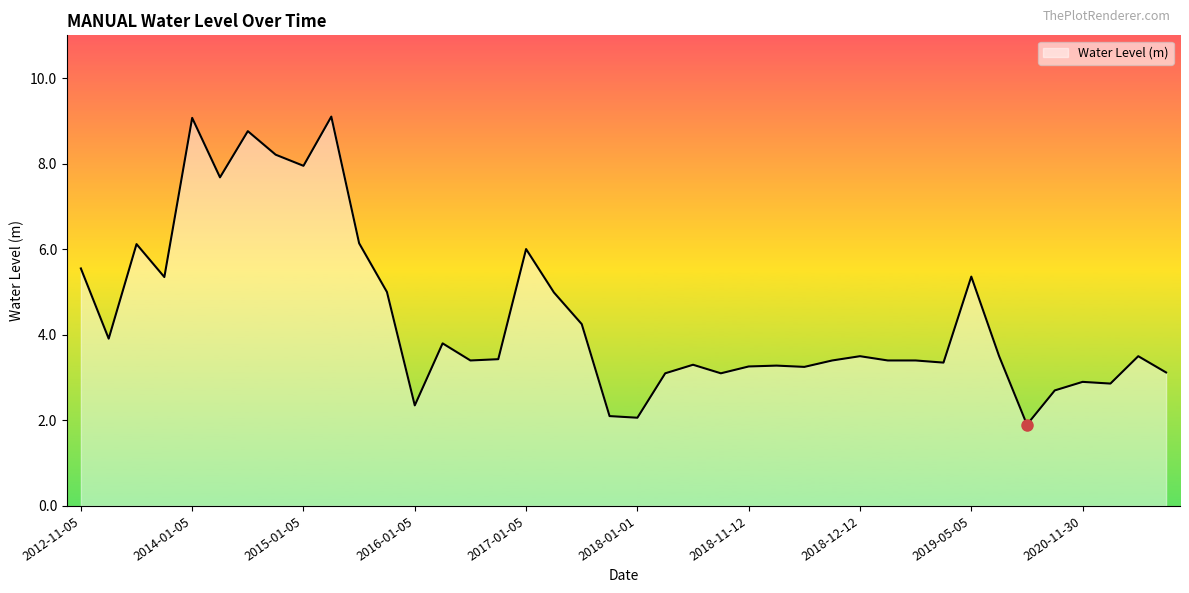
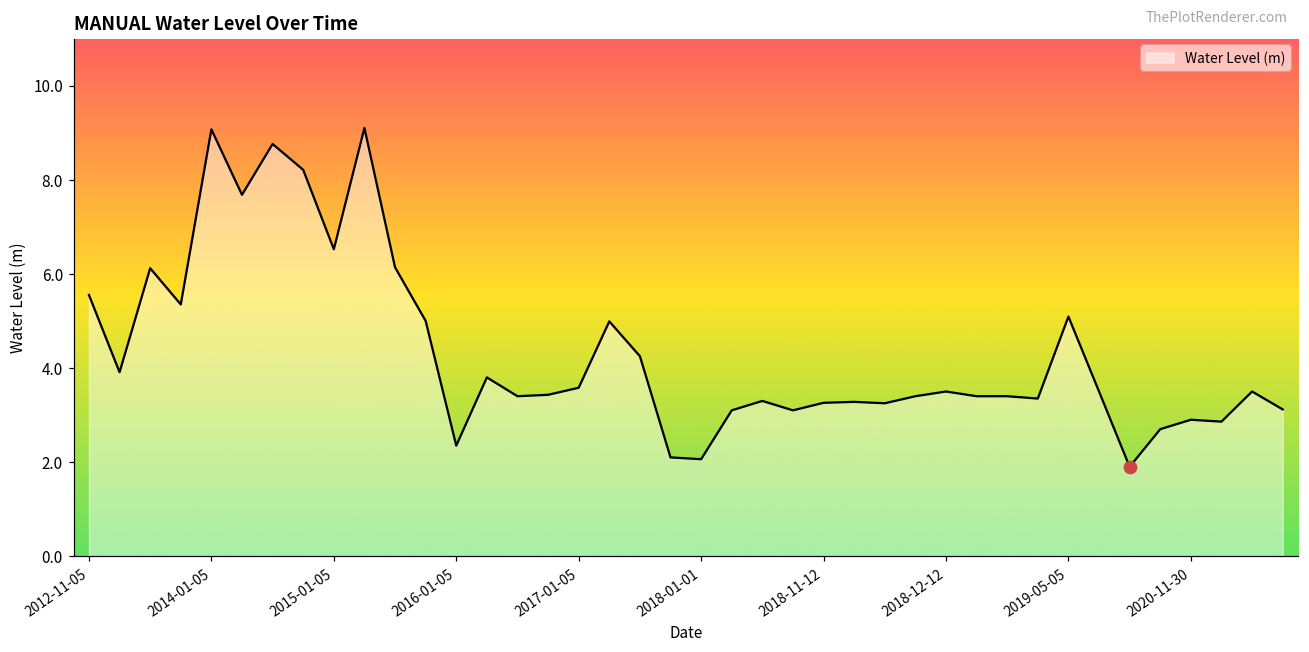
Water Level (m), 2015-01-05: 7.9 -> 6.5
Water Level (m), 2017-01-05: 6.0 -> 3.6
Water Level (m), 2019-05-05: 5.4 -> 5.1
